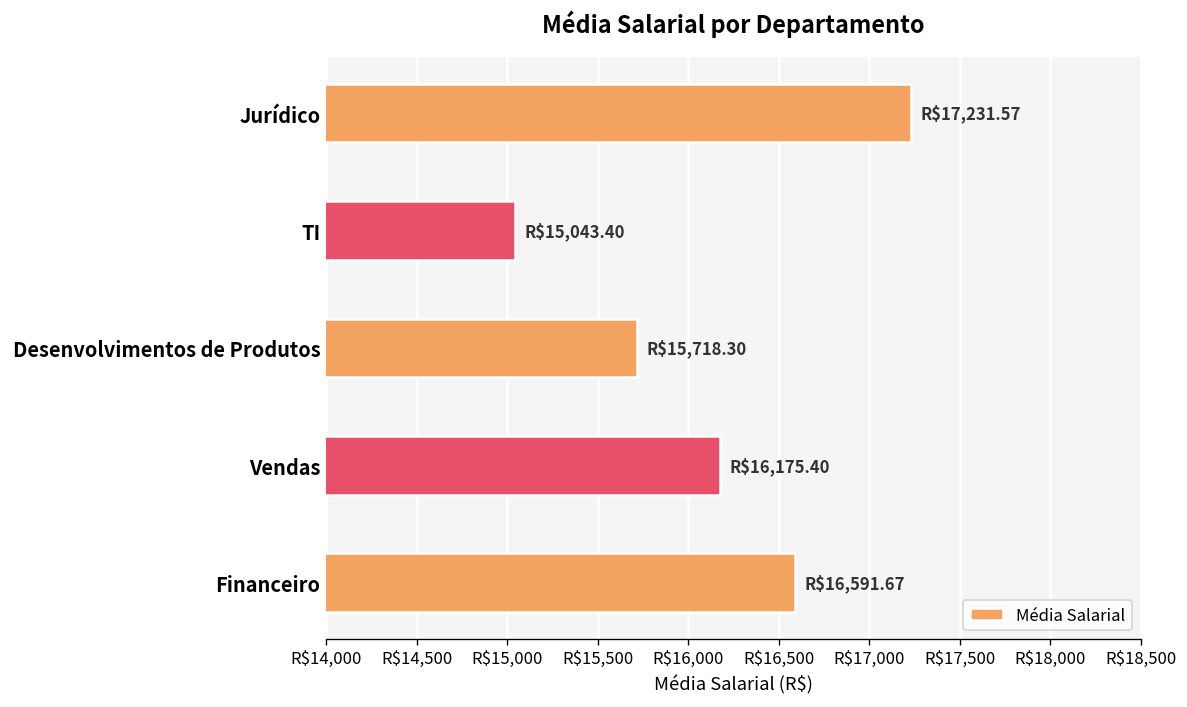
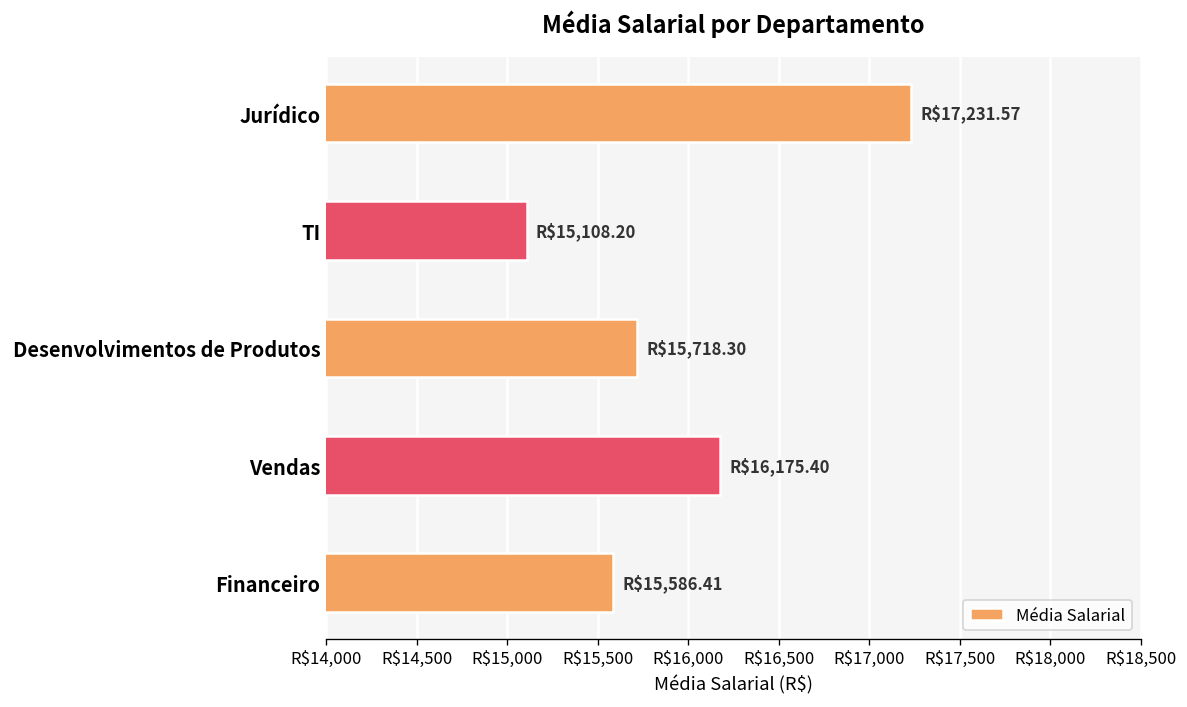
TI: $15,043.40 -> $15,108.20
Financeiro: $16,591.67 -> $15,586.41
